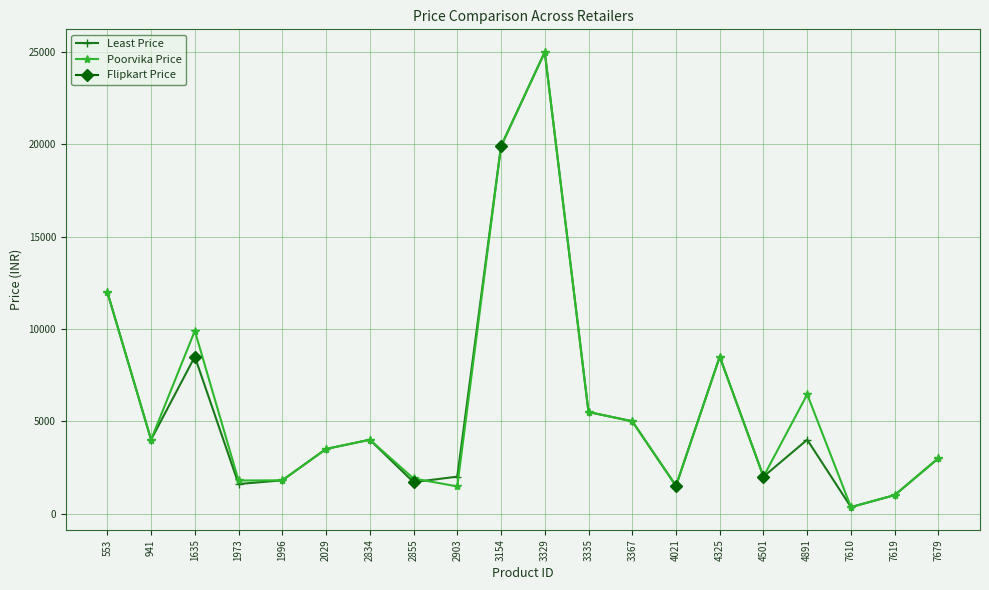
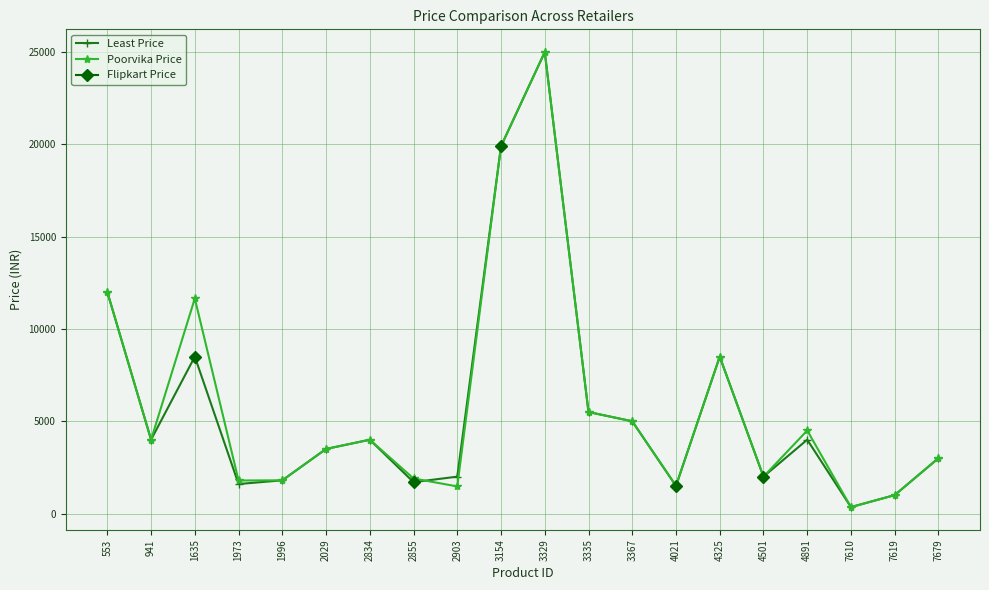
Poorvika Price, 1635: 9900 -> 11700
Poorvika Price, 4891: 6500 -> 4500
